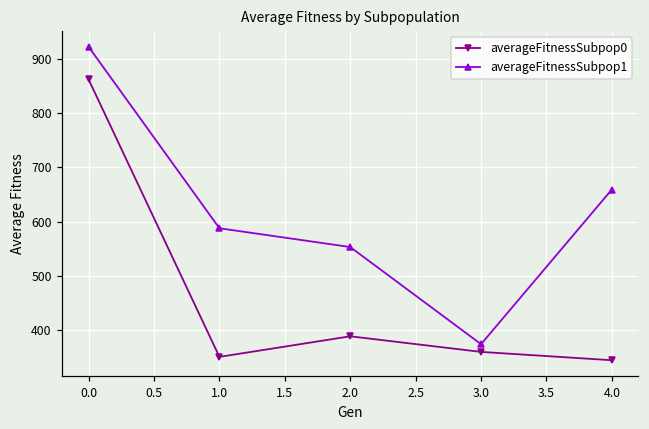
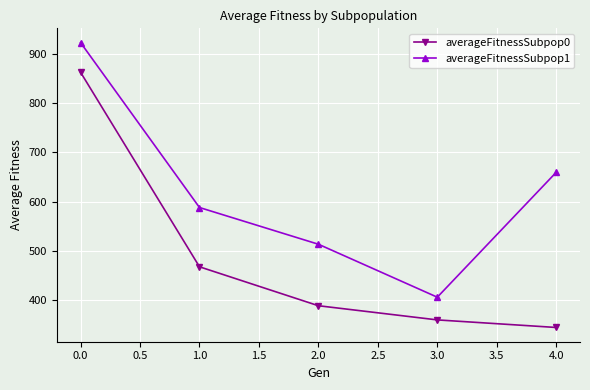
averageFitnessSubpop0, 1.0: 350 -> 470
averageFitnessSubpop1, 2.0: 550 -> 510
averageFitnessSubpop1, 3.0: 370 -> 410
